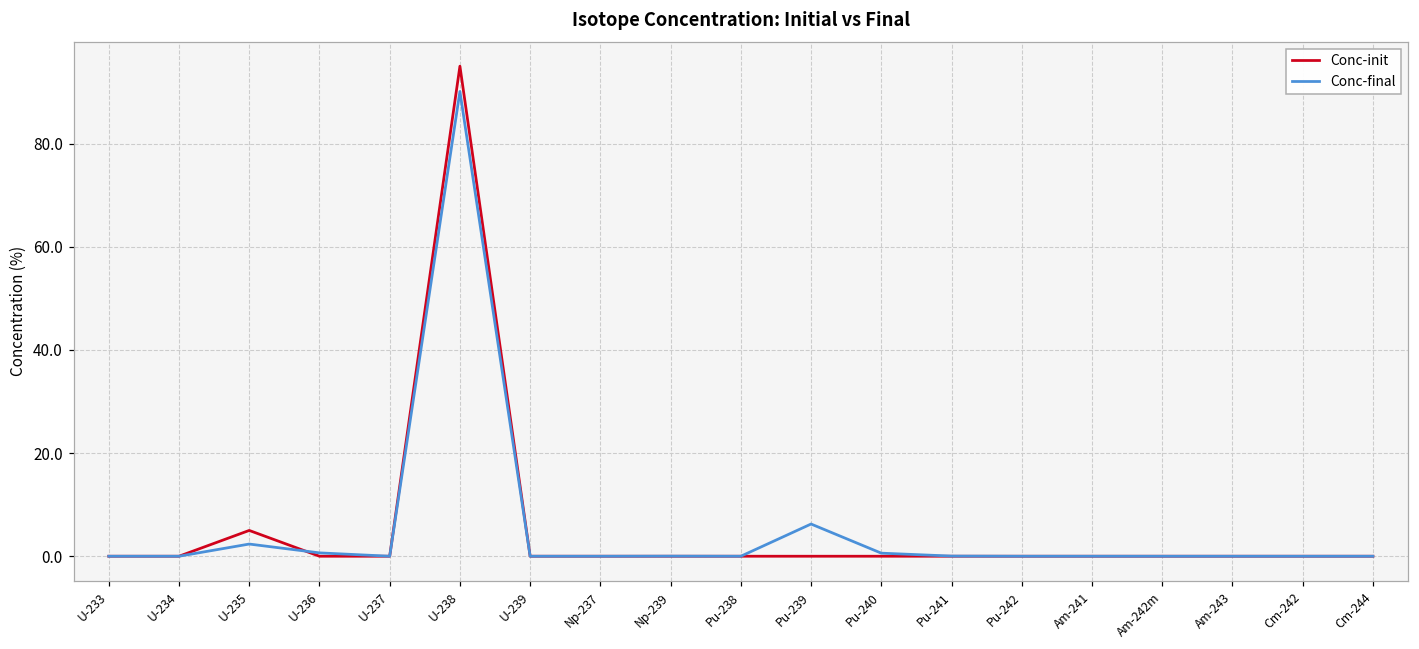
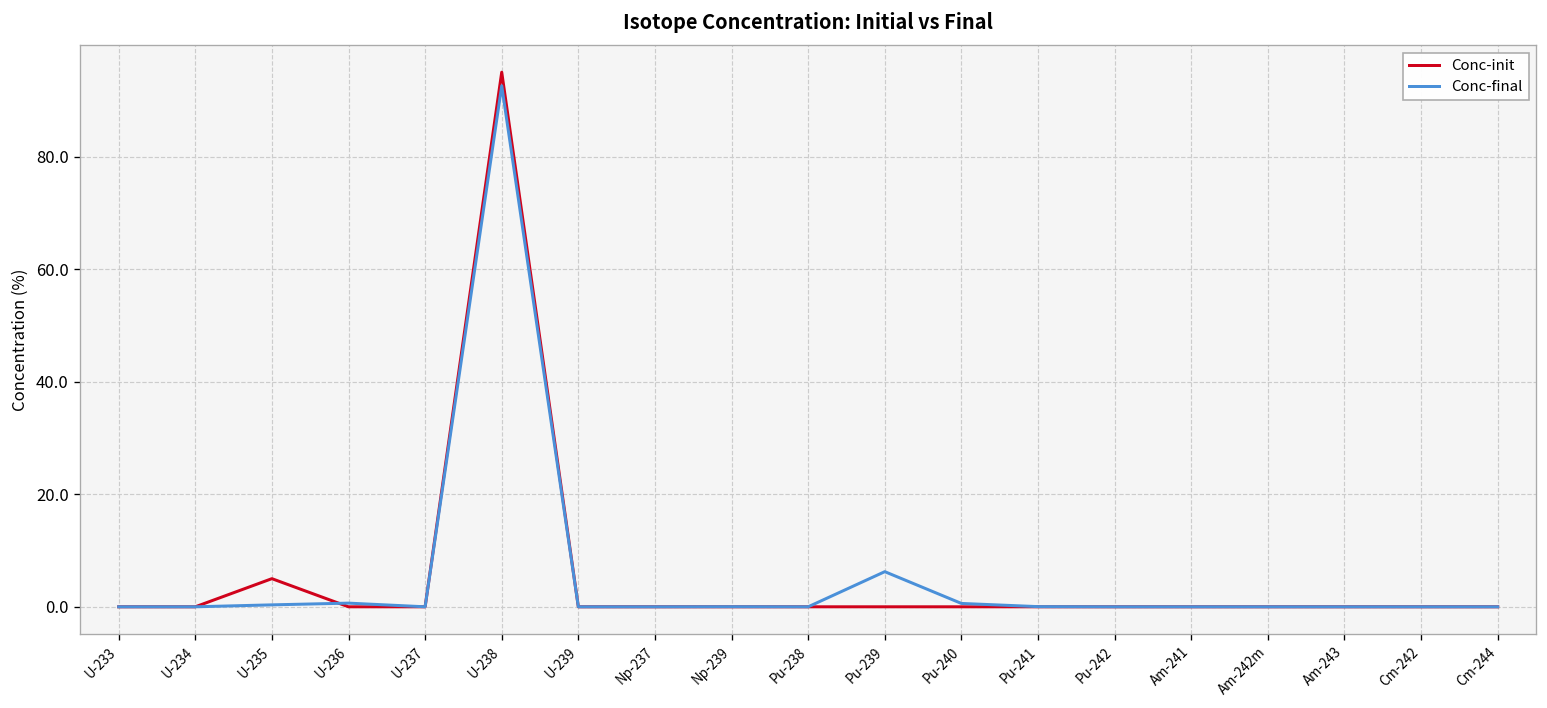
Conc-final, U-235: 2 -> 0
Conc-final, U-238: 90 -> 93
